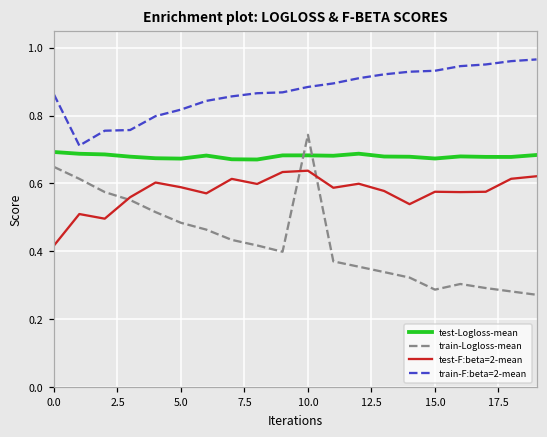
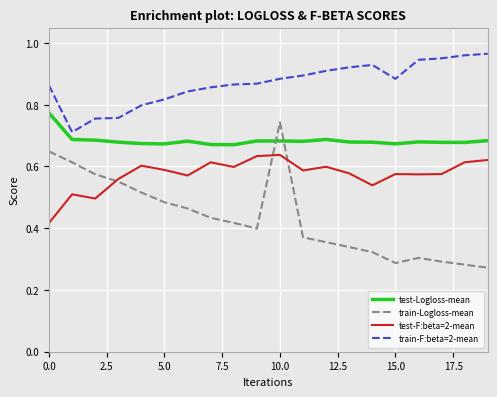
test-Logloss-mean, 0.0: 0.69 -> 0.77
train-F:beta=2-mean, 15.0: 0.93 -> 0.88
